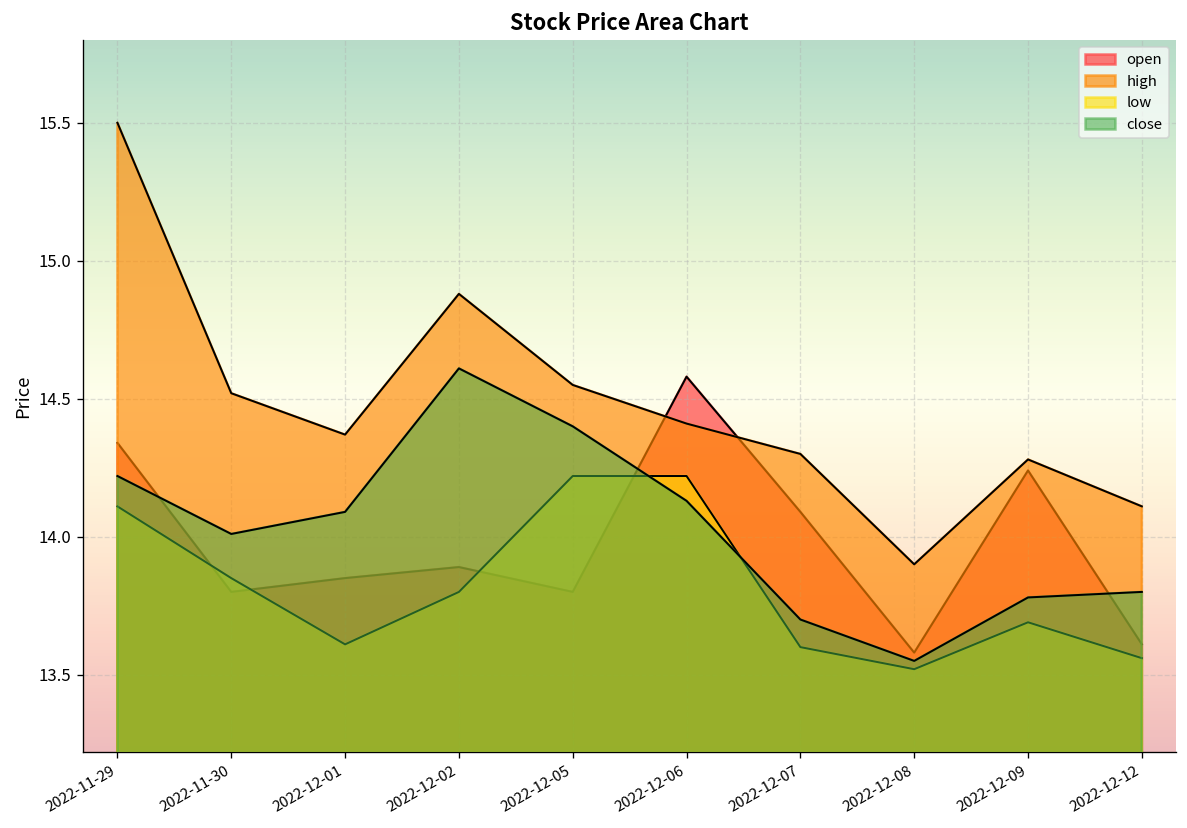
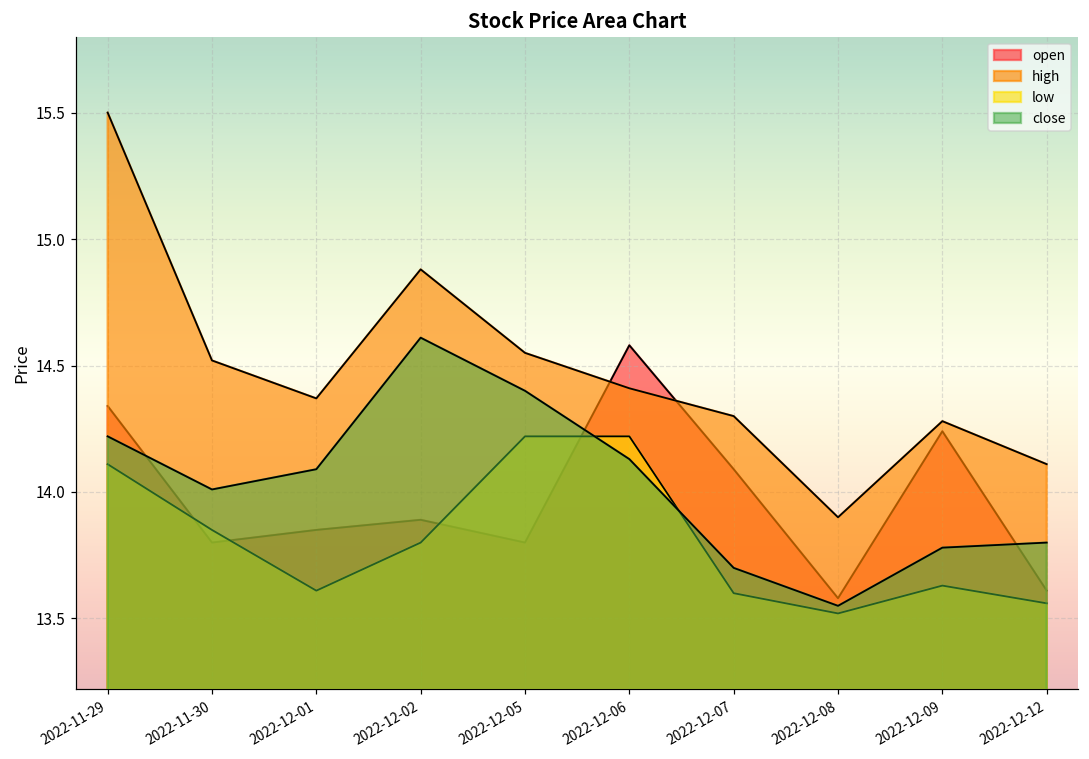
low, 2022-12-09: 13.69 -> 13.63
